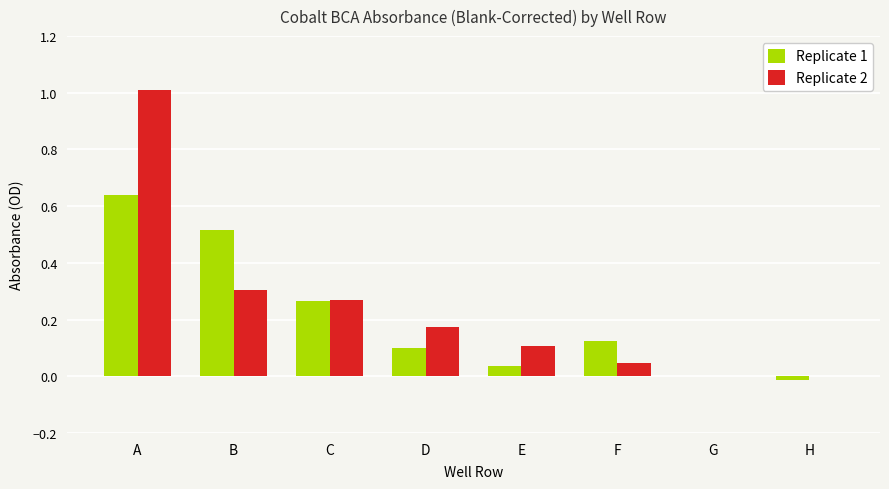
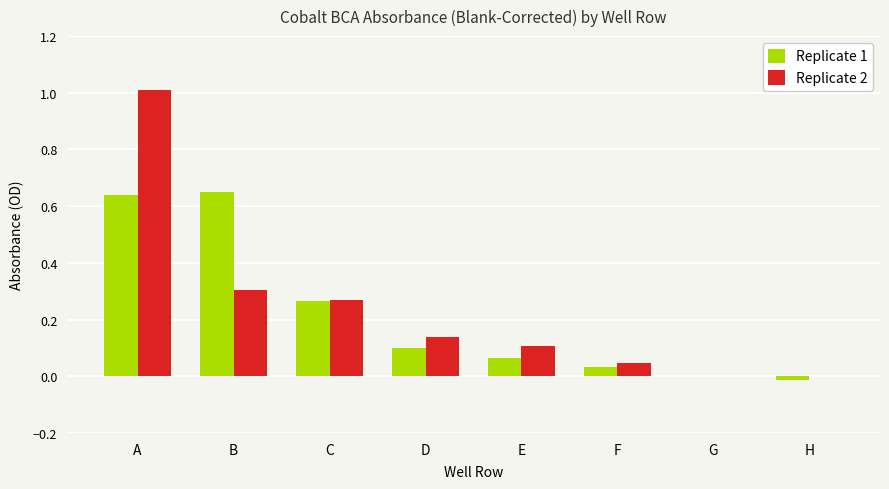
Replicate 1, B: 0.52 -> 0.65
Replicate 2, D: 0.18 -> 0.14
Replicate 1, E: 0.04 -> 0.07
Replicate 1, F: 0.13 -> 0.03
